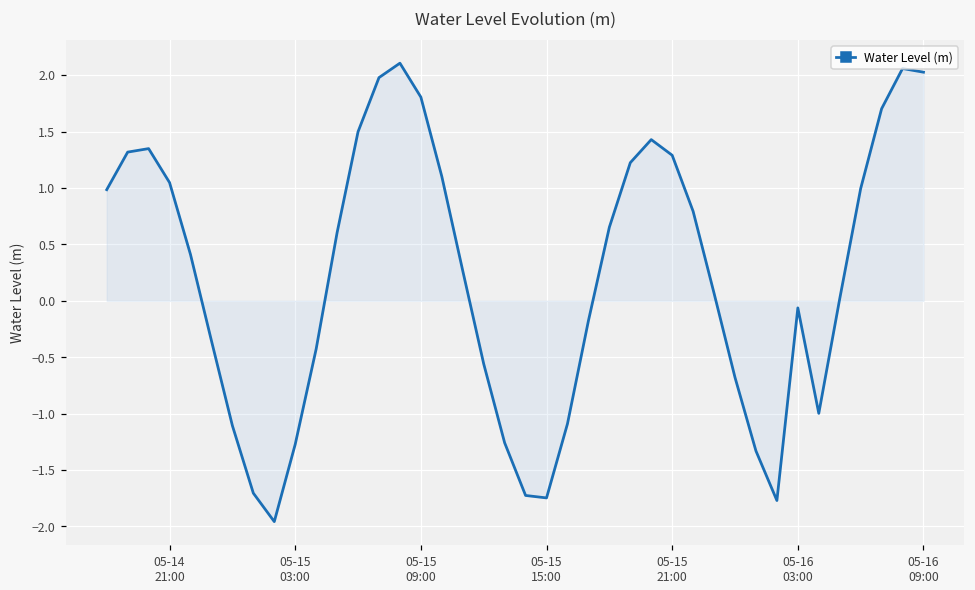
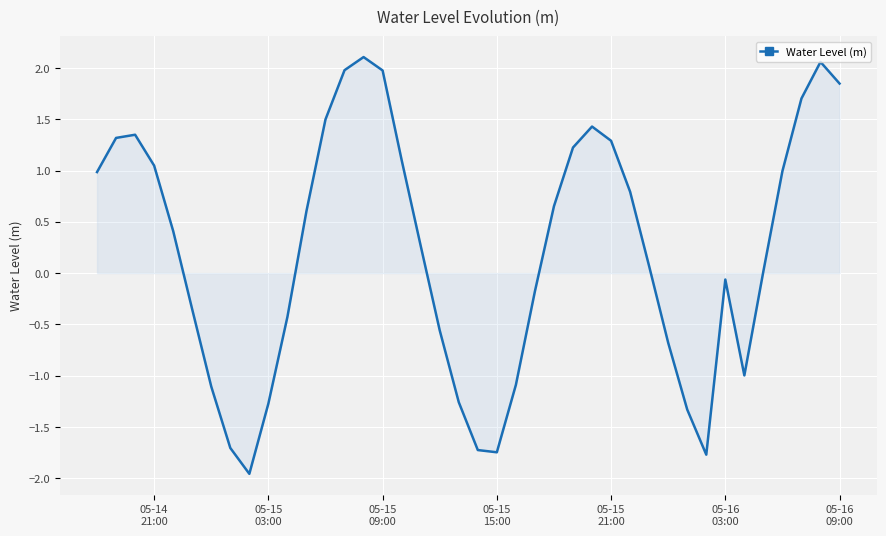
Water Level (m), 05-15 09:00: 1.81 -> 1.98
Water Level (m), 05-16 09:00: 2.03 -> 1.85
